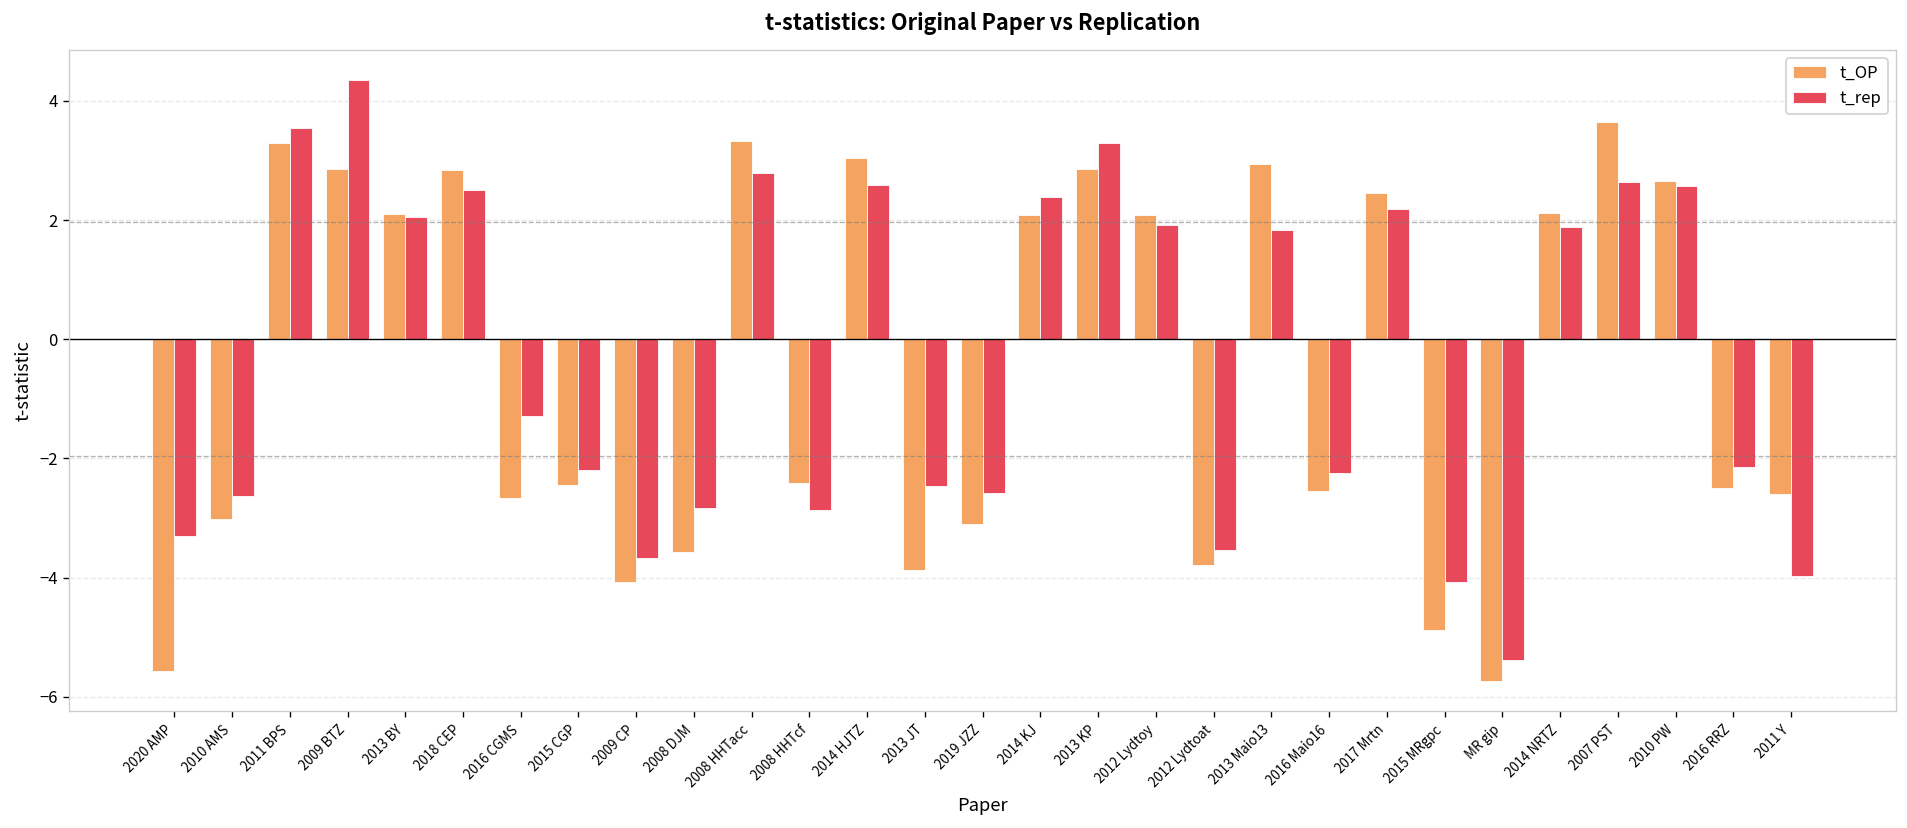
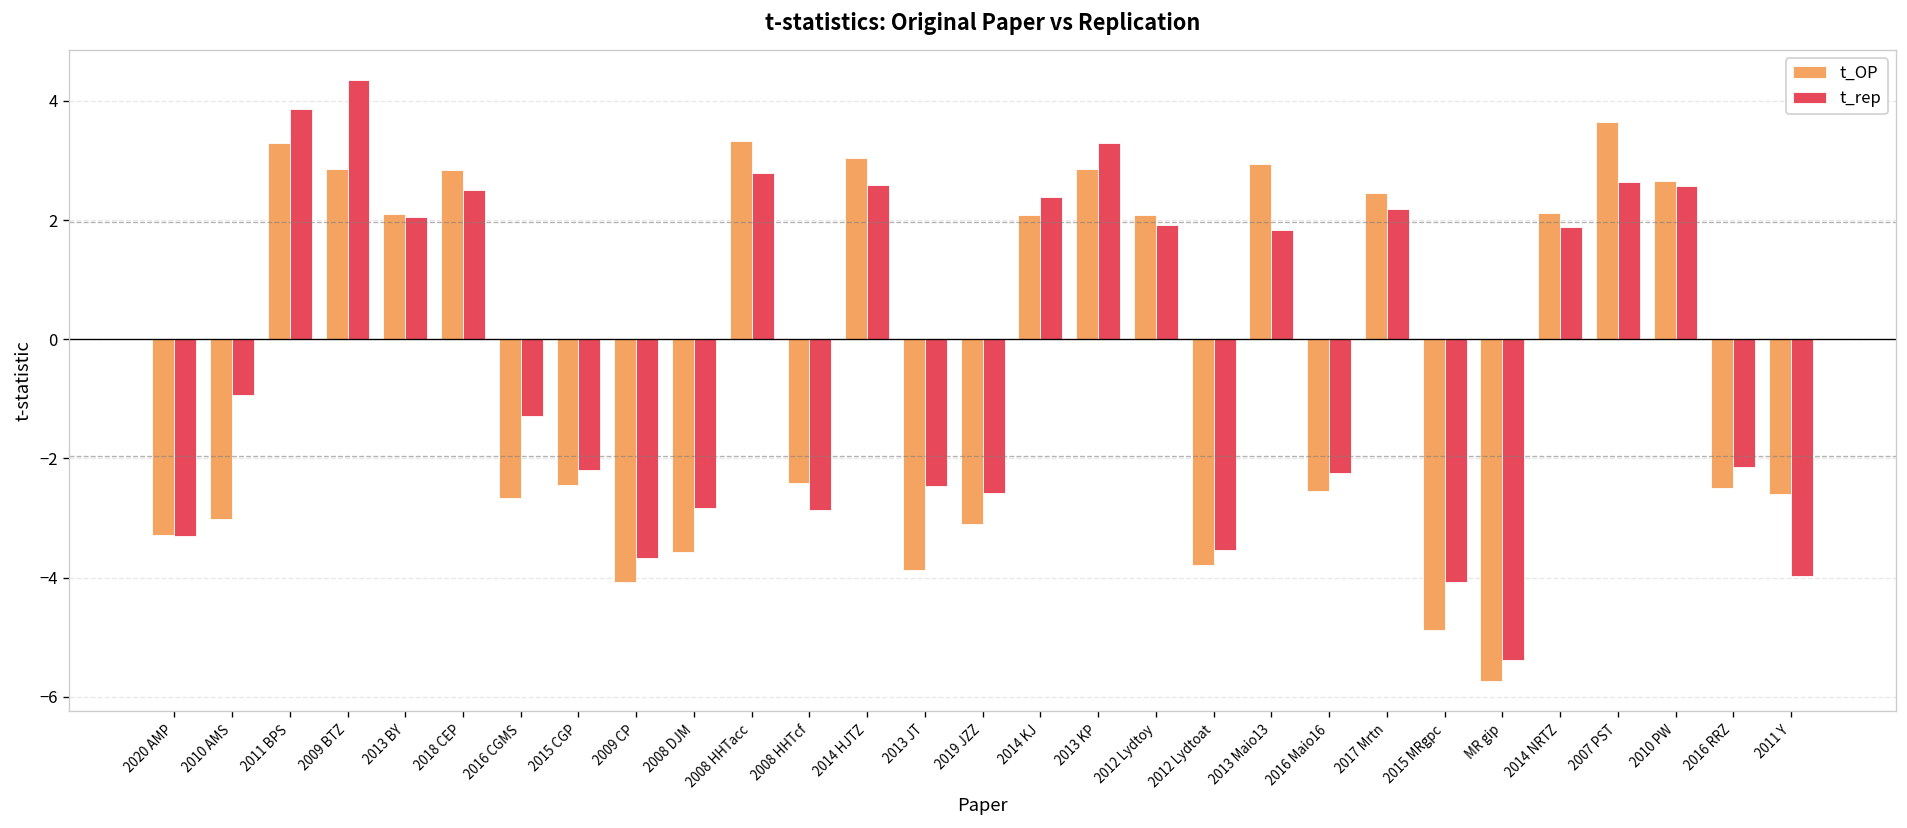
t_OP, 2020 AMP: -5.6 -> -3.3
t_rep, 2010 AMS: -2.6 -> -0.9
t_rep, 2011 BPS: 3.6 -> 3.9
